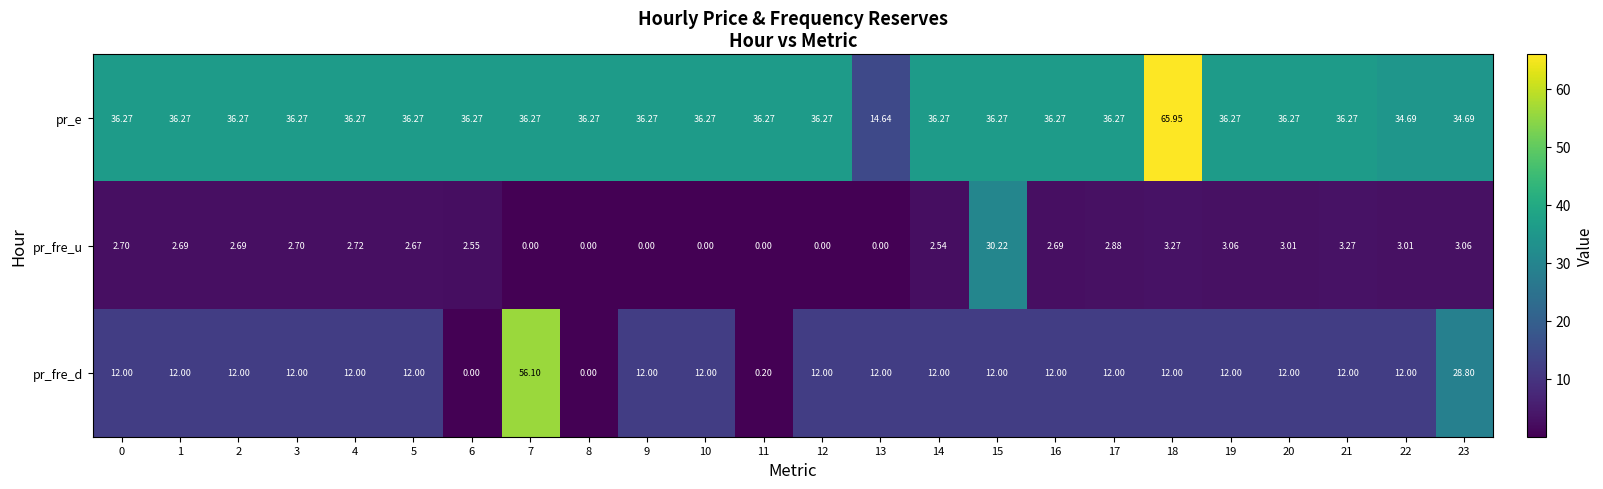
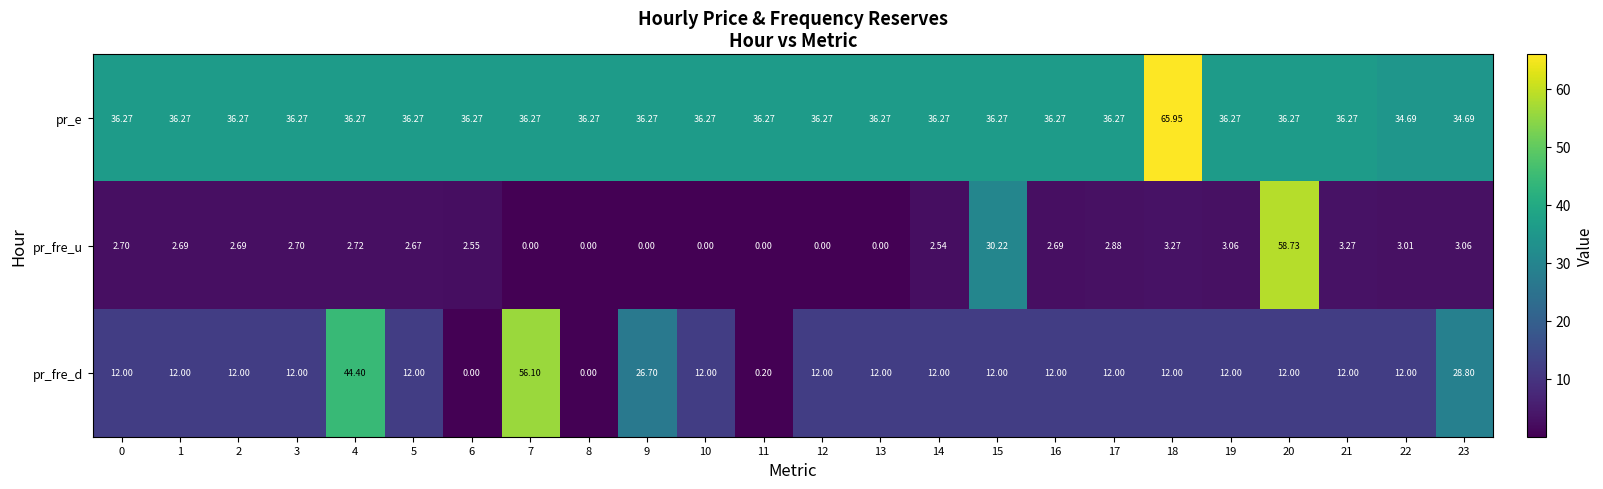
pr_e, 13: 14.64 -> 36.27
pr_fre_u, 20: 3.01 -> 58.73
pr_fre_d, 4: 12.00 -> 44.40
pr_fre_d, 9: 12.00 -> 26.70
